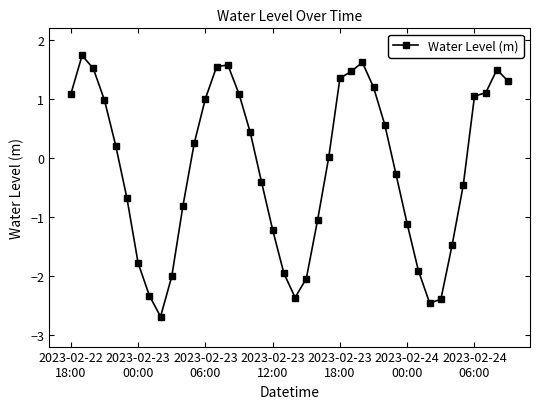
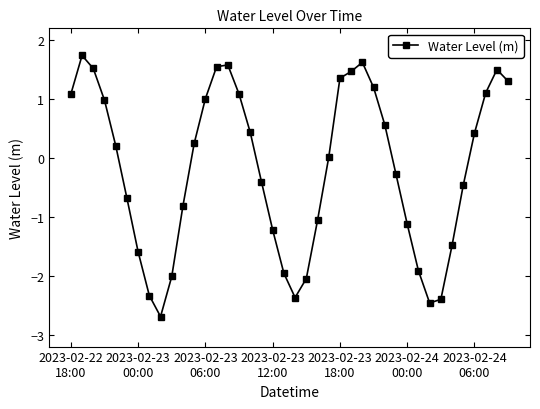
2023-02-23 00:00: -1.8 -> -1.6
2023-02-24 06:00: 1.1 -> 0.4
